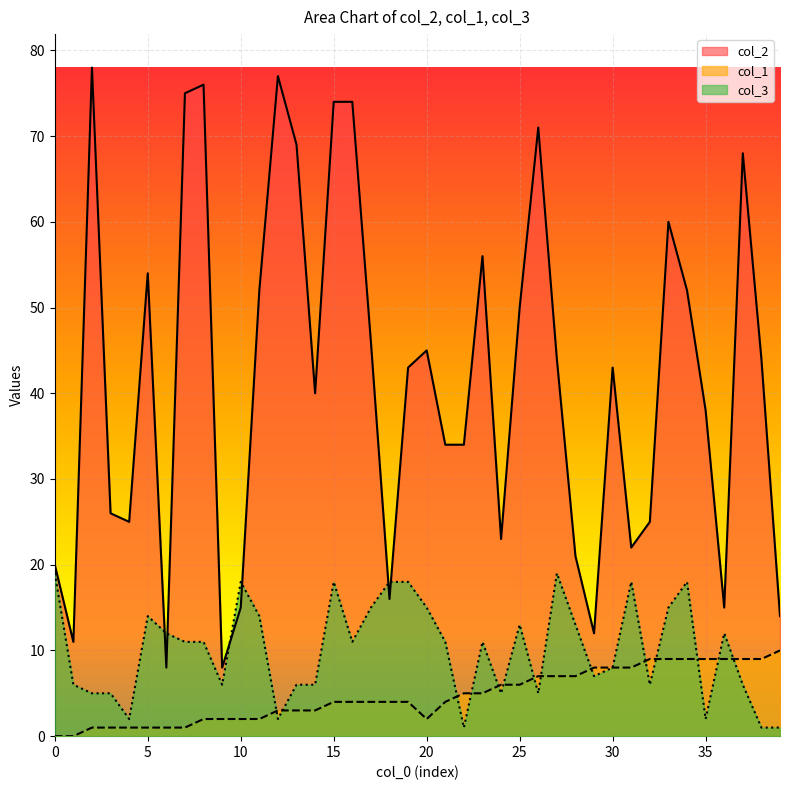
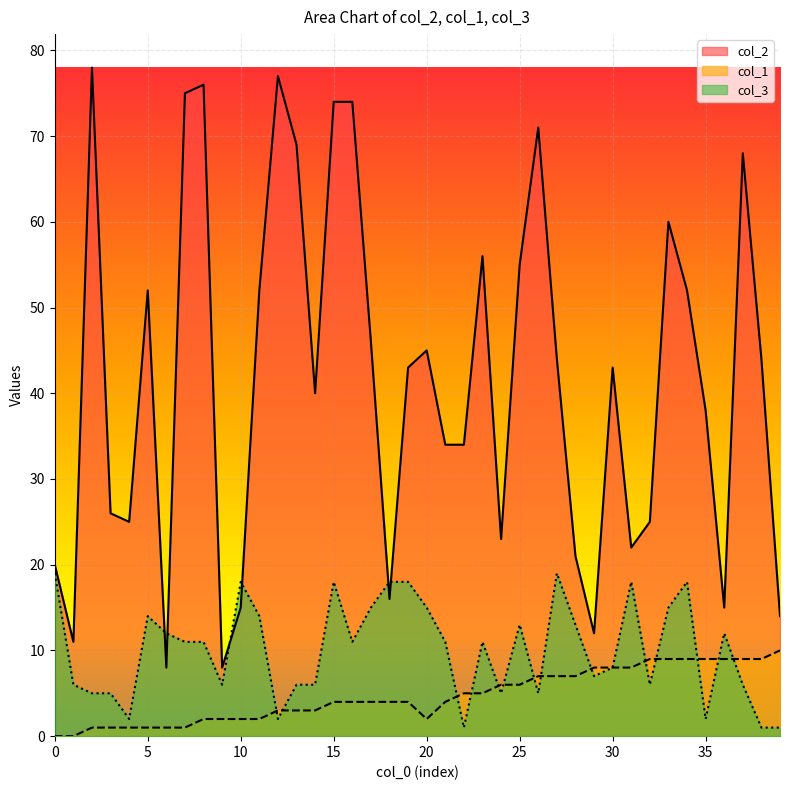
col_2, 5: 54 -> 52
col_2, 25: 50 -> 55
